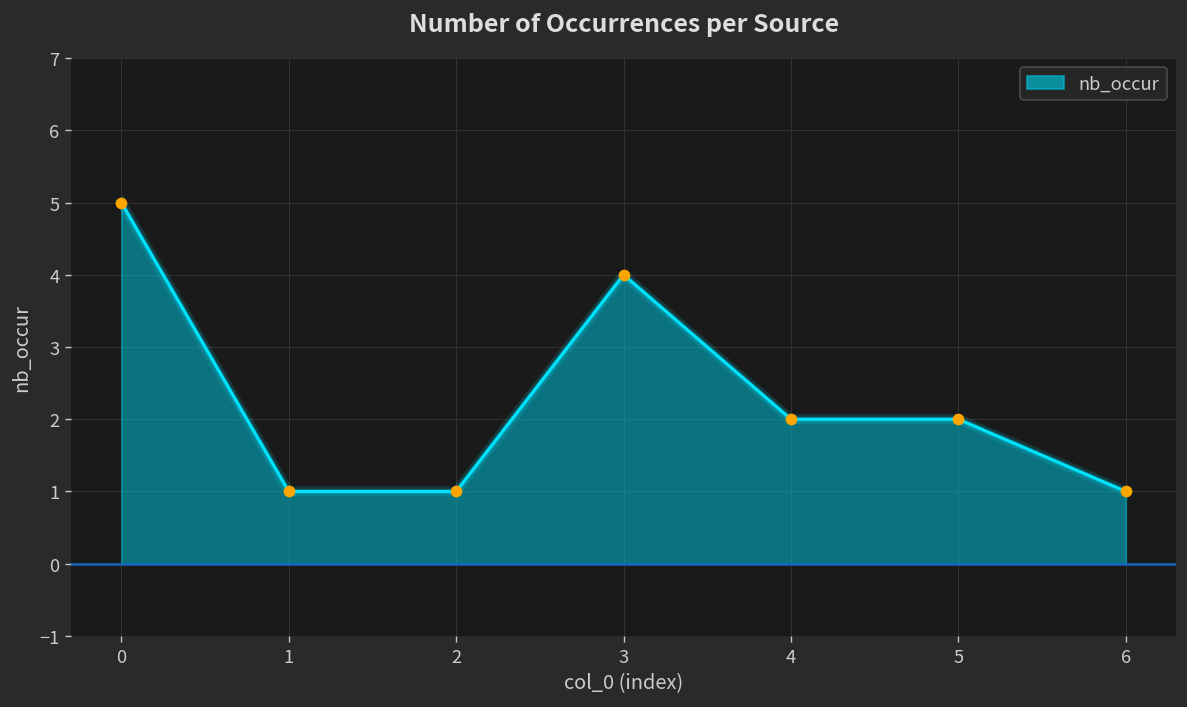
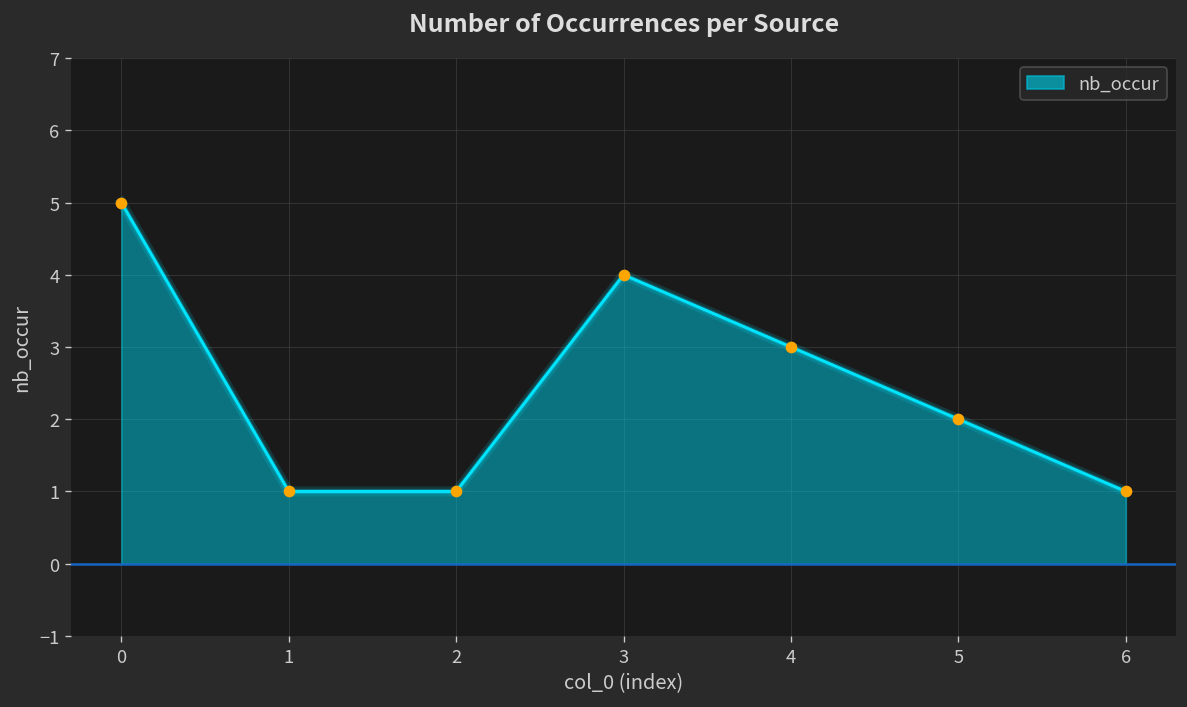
4: 2 -> 3
